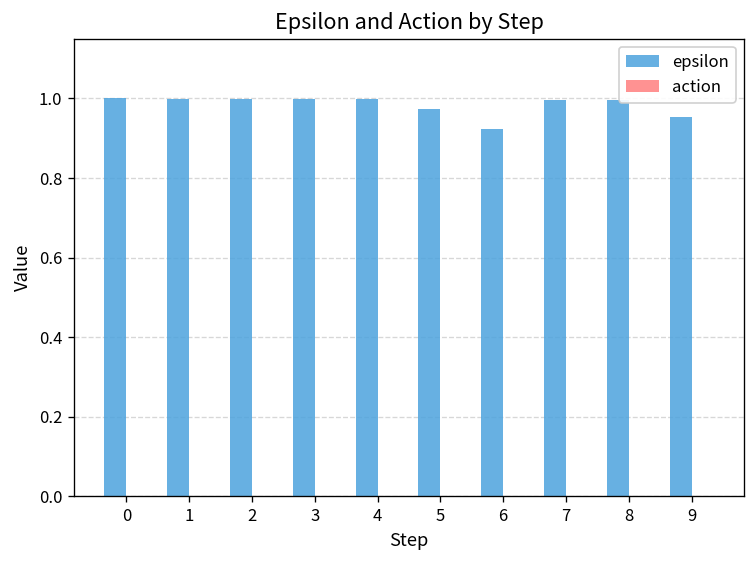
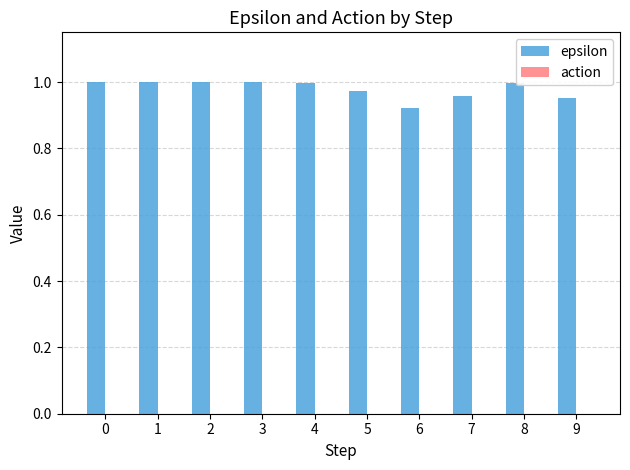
epsilon, 7: 1.00 -> 0.96
